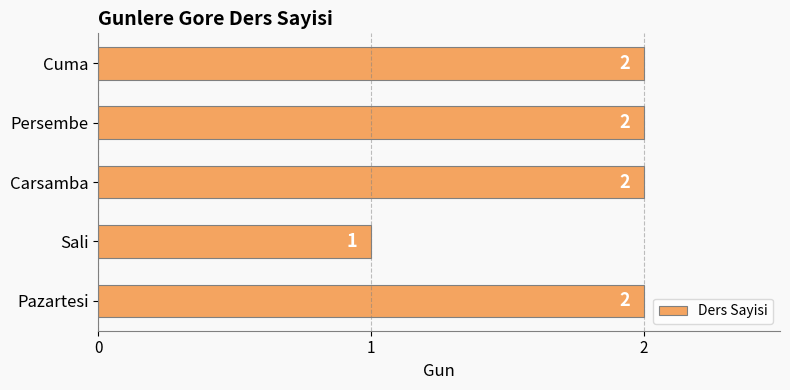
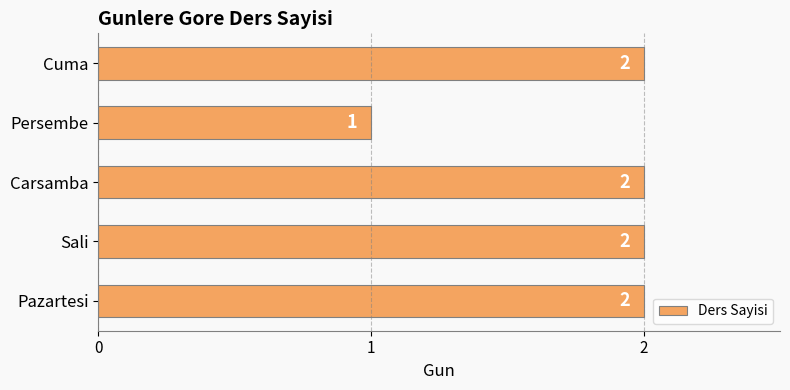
Persembe: 2 -> 1
Sali: 1 -> 2
